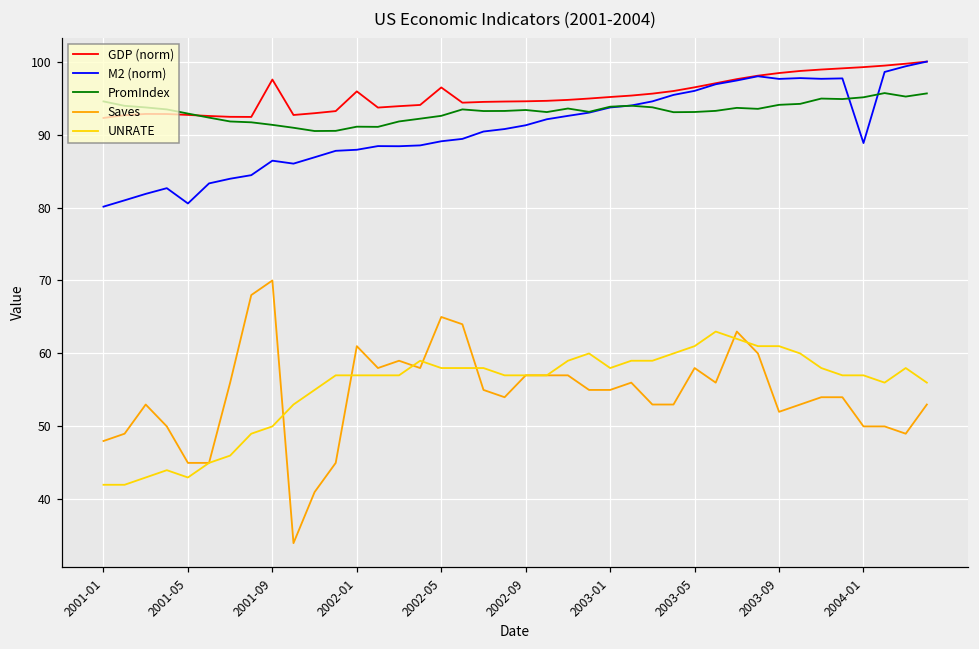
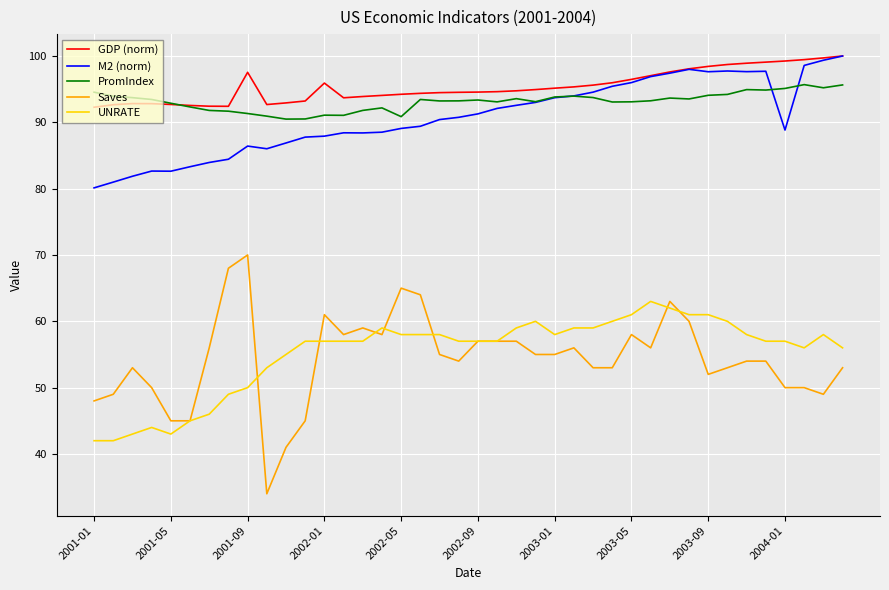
M2 (norm), 2001-05: 81 -> 83
GDP (norm), 2002-05: 96 -> 94
PromIndex, 2002-05: 93 -> 91
